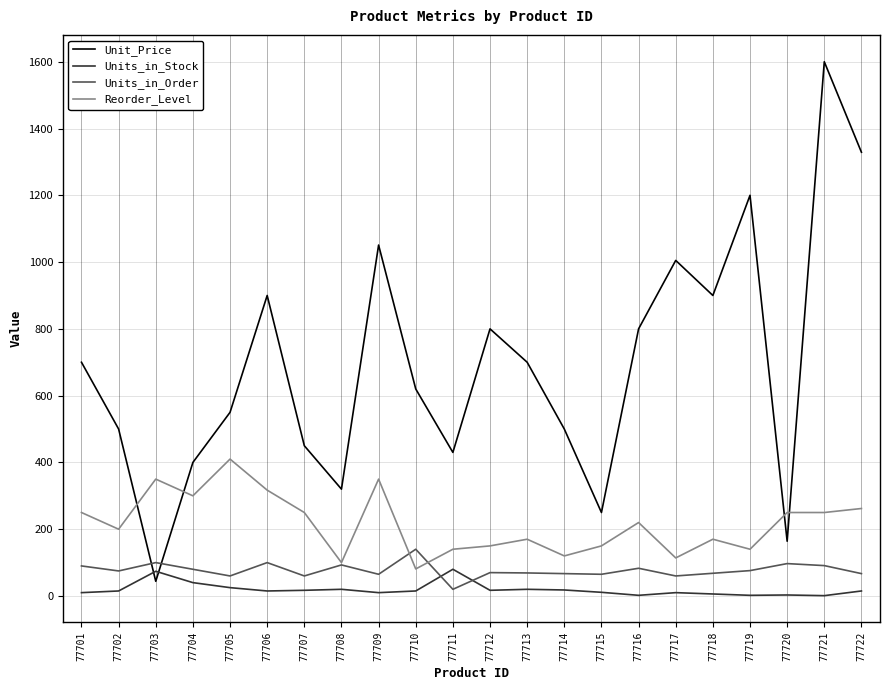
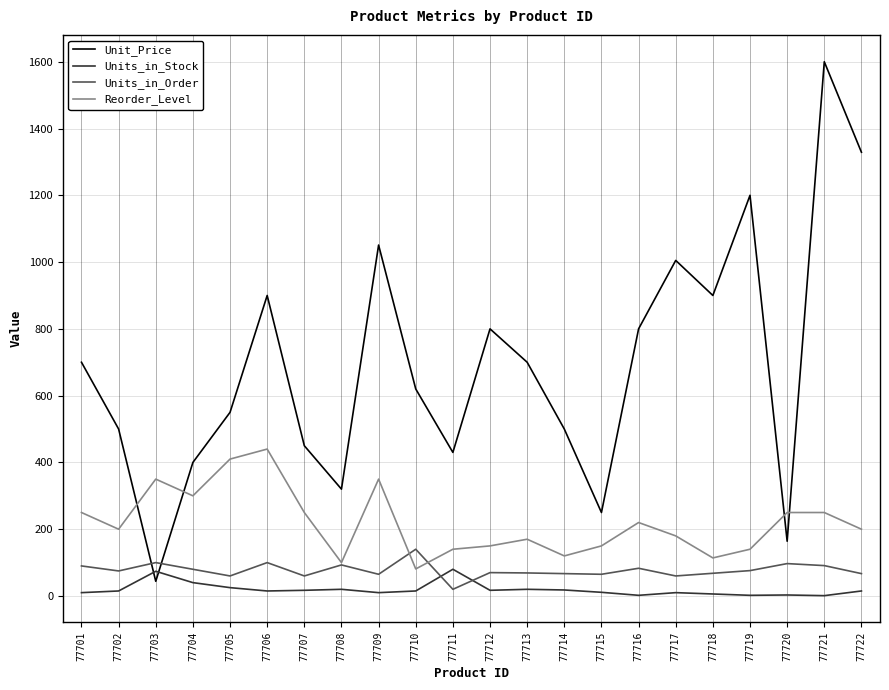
Reorder_Level, 77706: 320 -> 440
Reorder_Level, 77717: 110 -> 180
Reorder_Level, 77718: 170 -> 110
Reorder_Level, 77722: 260 -> 200
